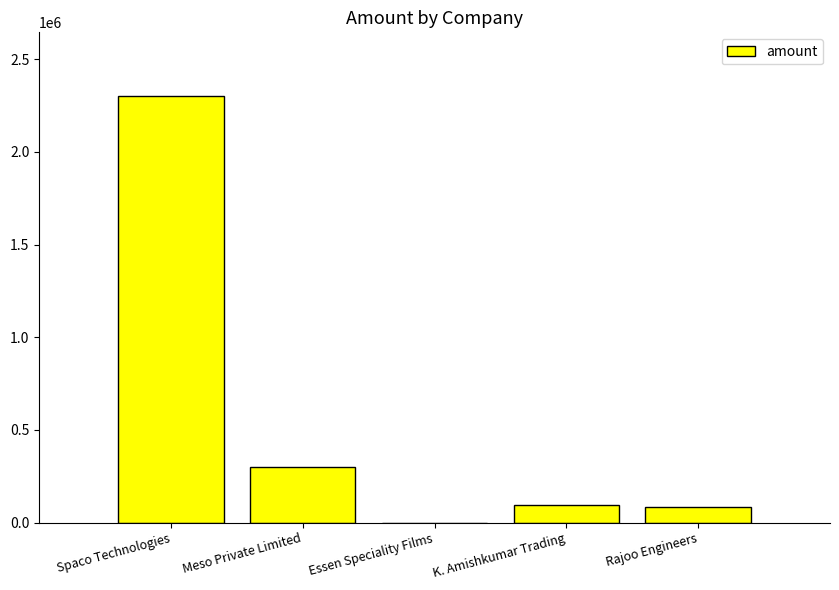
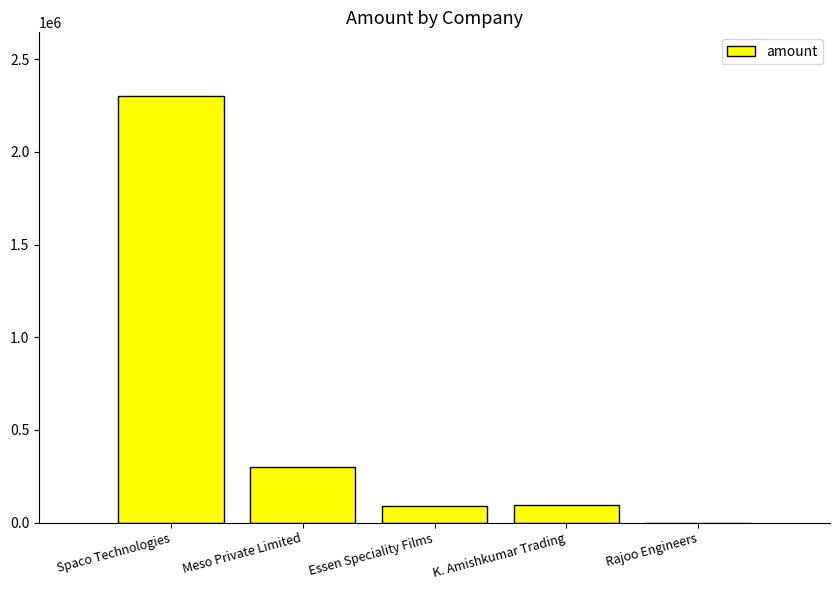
Essen Speciality Films: 0 -> 90000
Rajoo Engineers: 80000 -> 0
